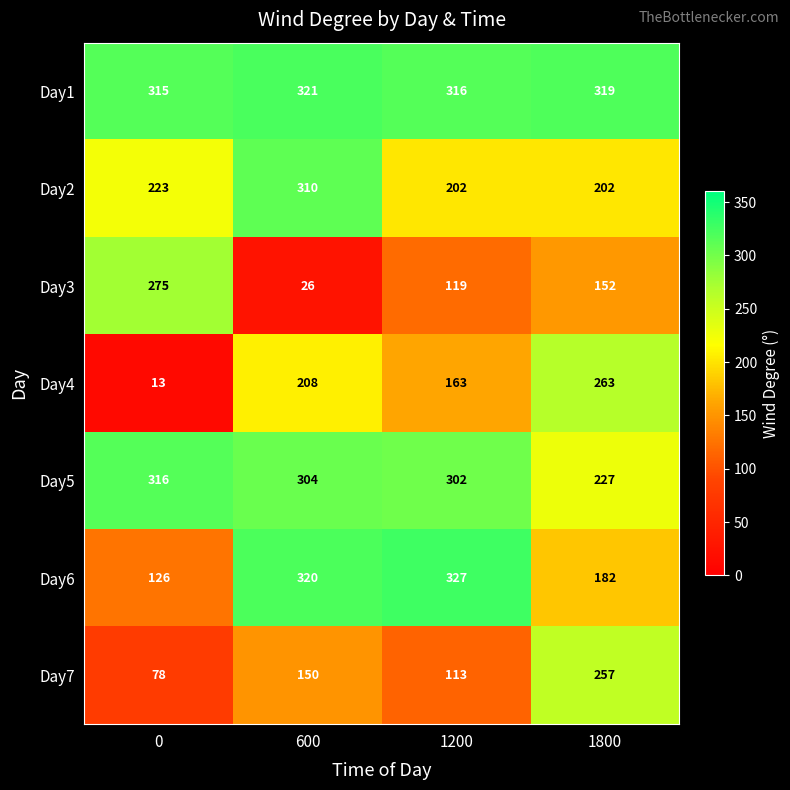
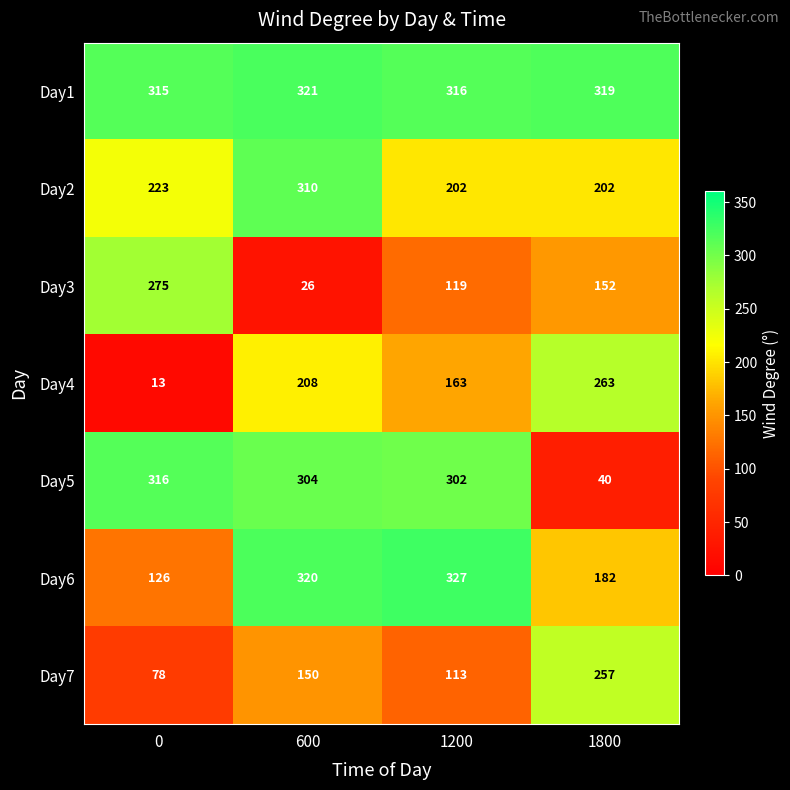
Day5, 1800: 227 -> 40
